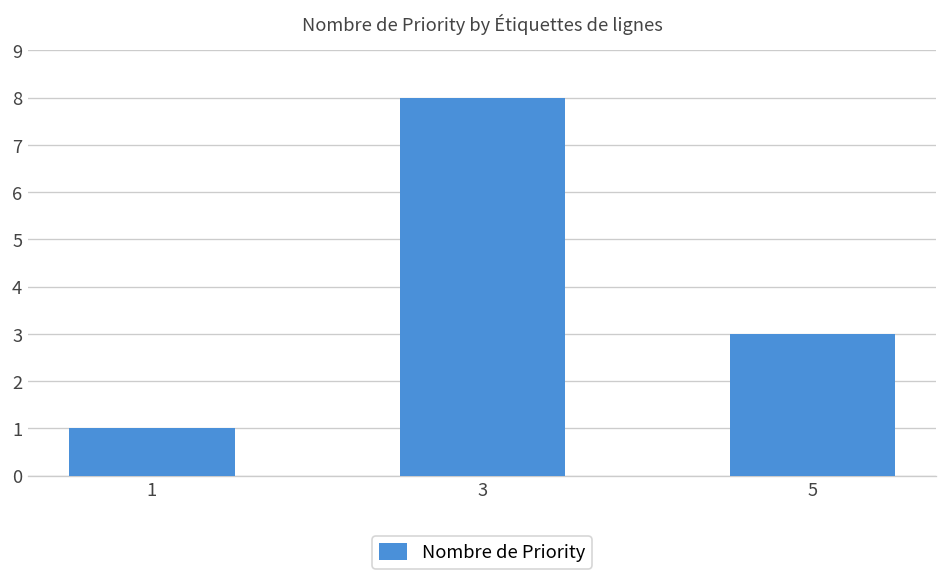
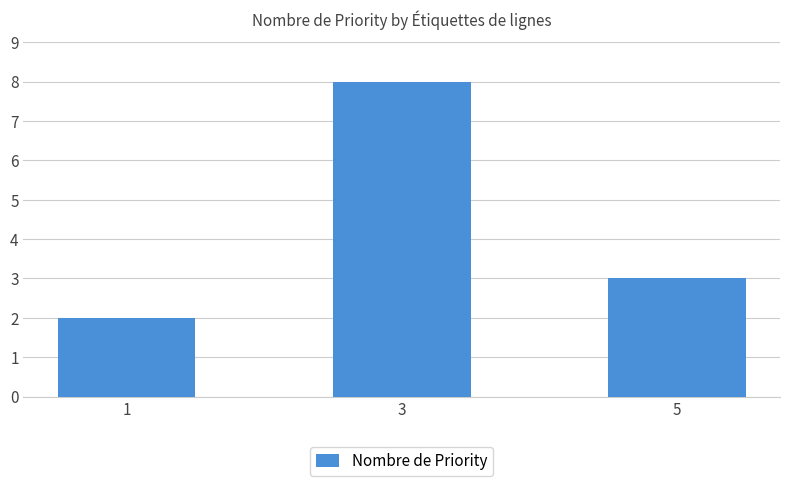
1: 1 -> 2
